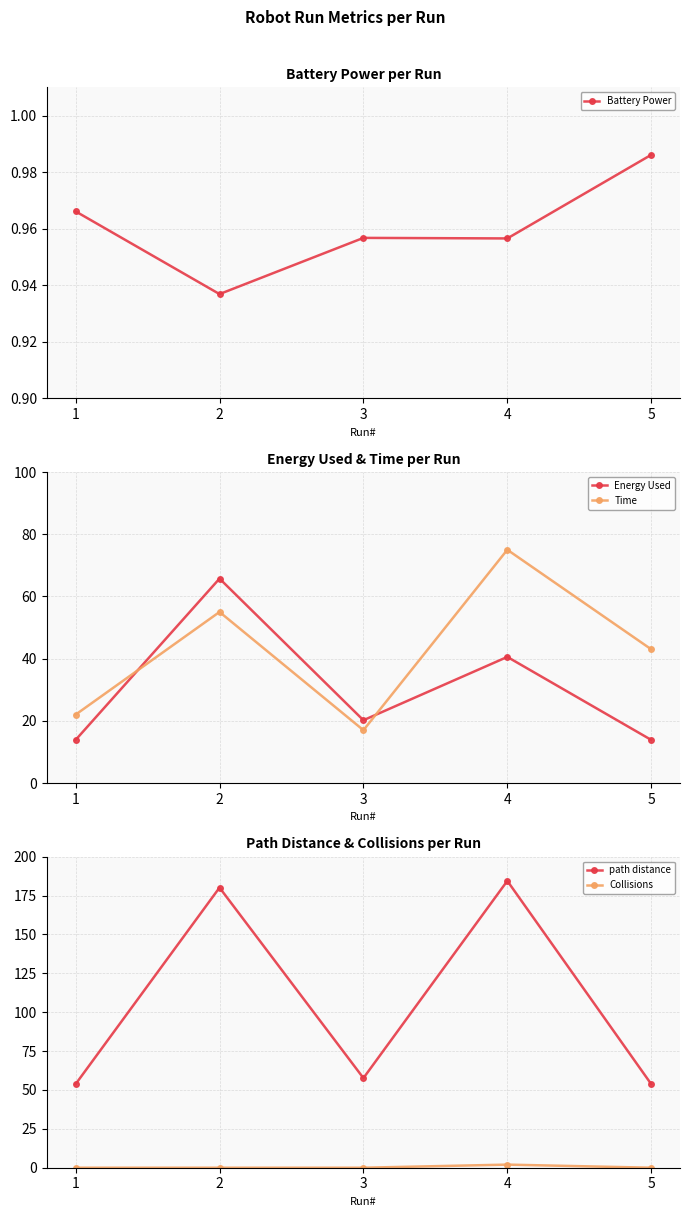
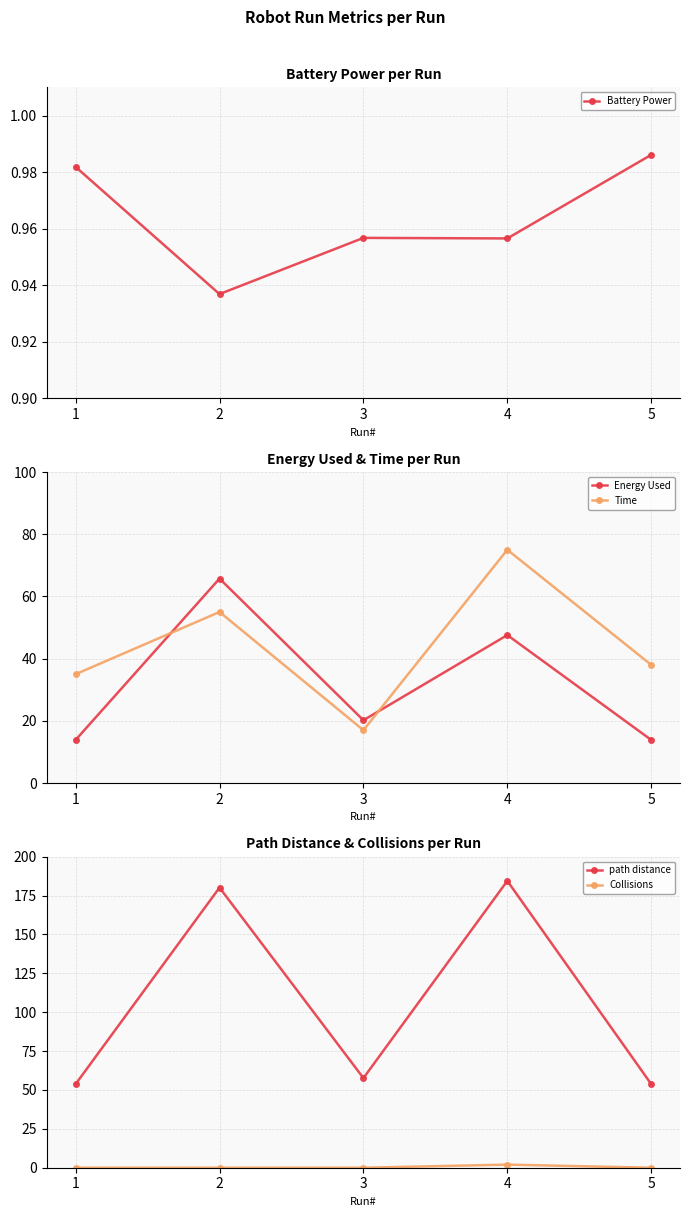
Battery Power per Run, 1: 0.966 -> 0.982
Energy Used & Time per Run, Time, 1: 22 -> 35
Energy Used & Time per Run, Energy Used, 4: 41 -> 48
Energy Used & Time per Run, Time, 5: 43 -> 38
